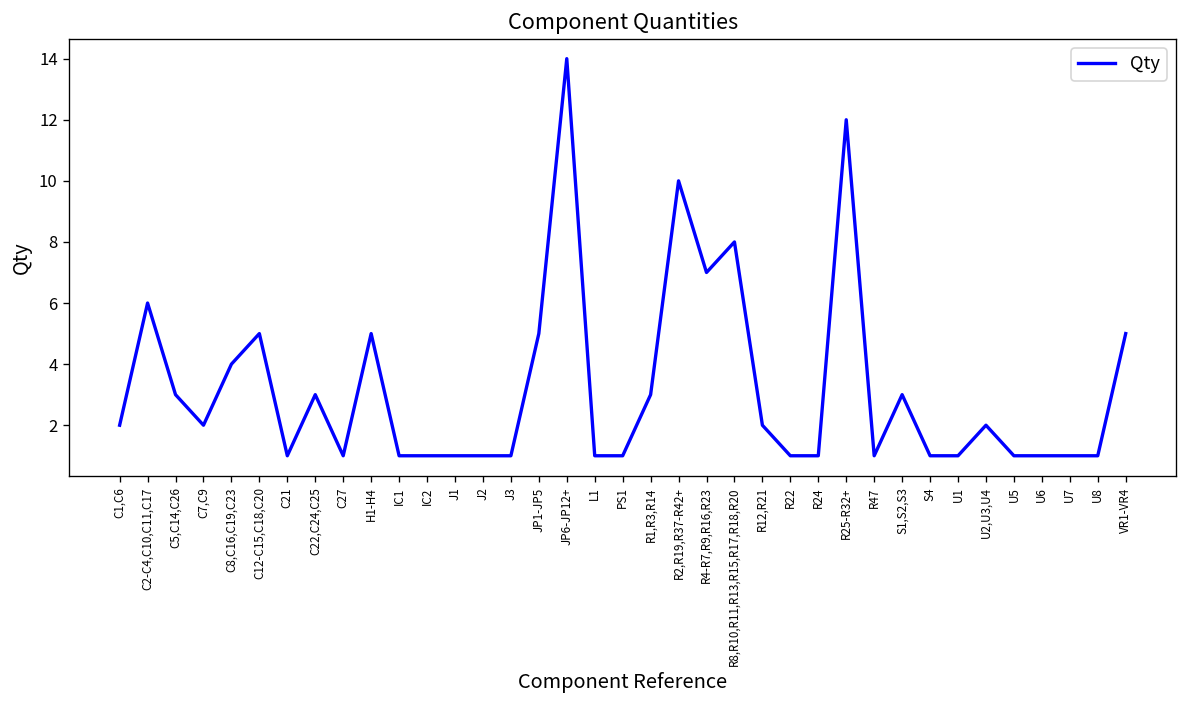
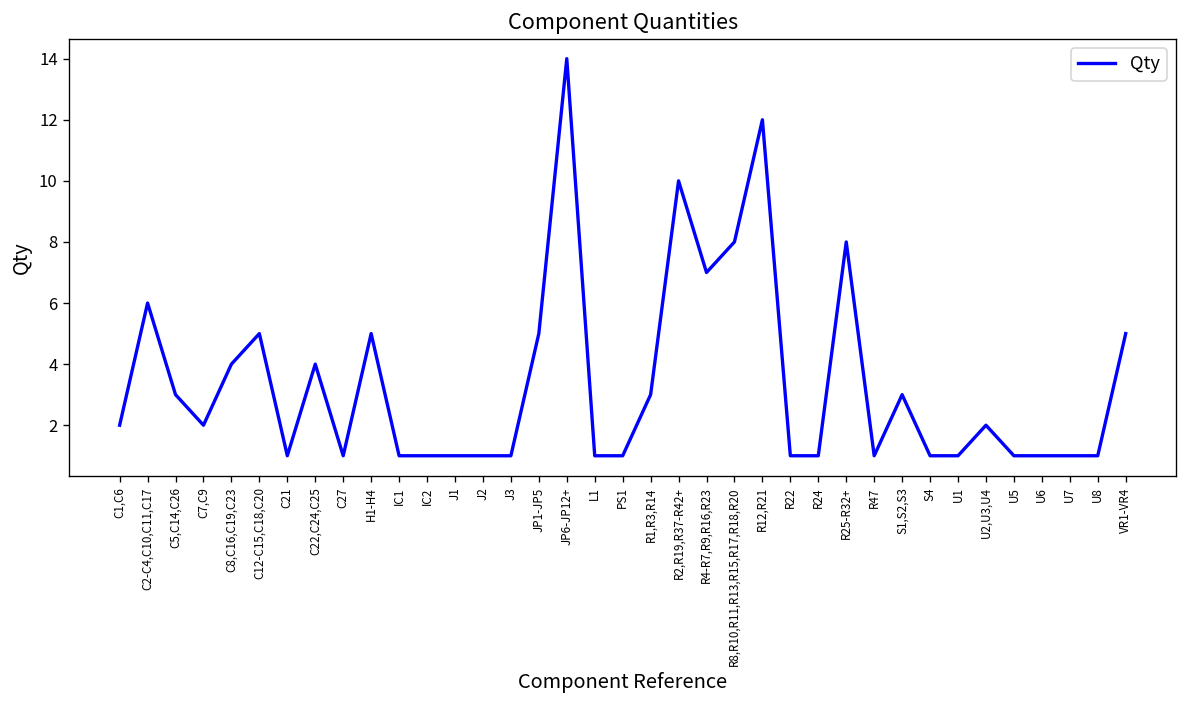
C22,C24,C25: 3 -> 4
R12,R21: 2 -> 12
R25-R32+: 12 -> 8
